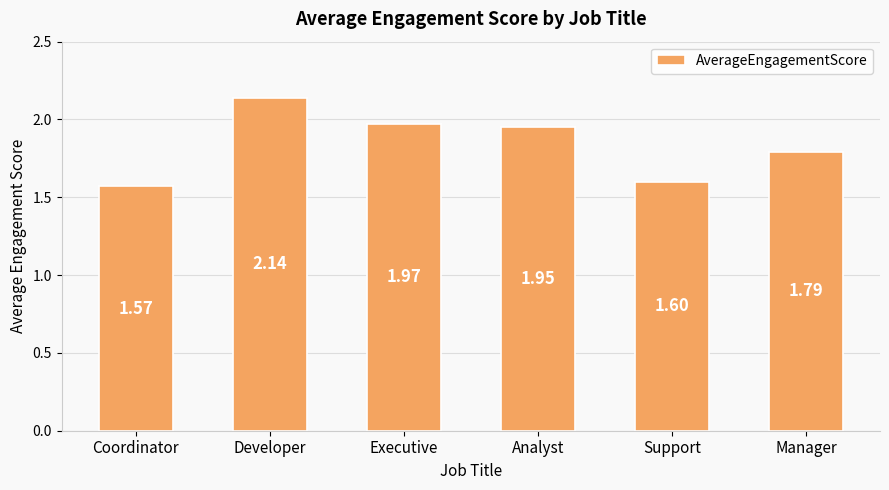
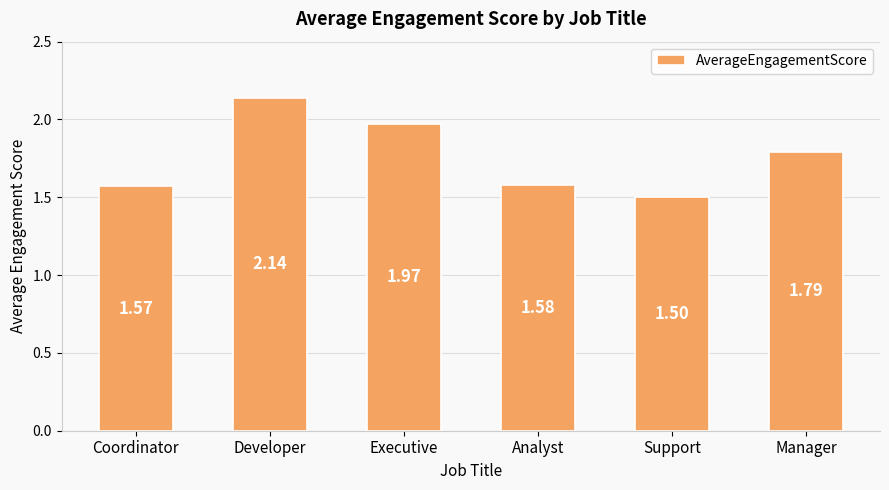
Analyst: 1.95 -> 1.58
Support: 1.60 -> 1.50
